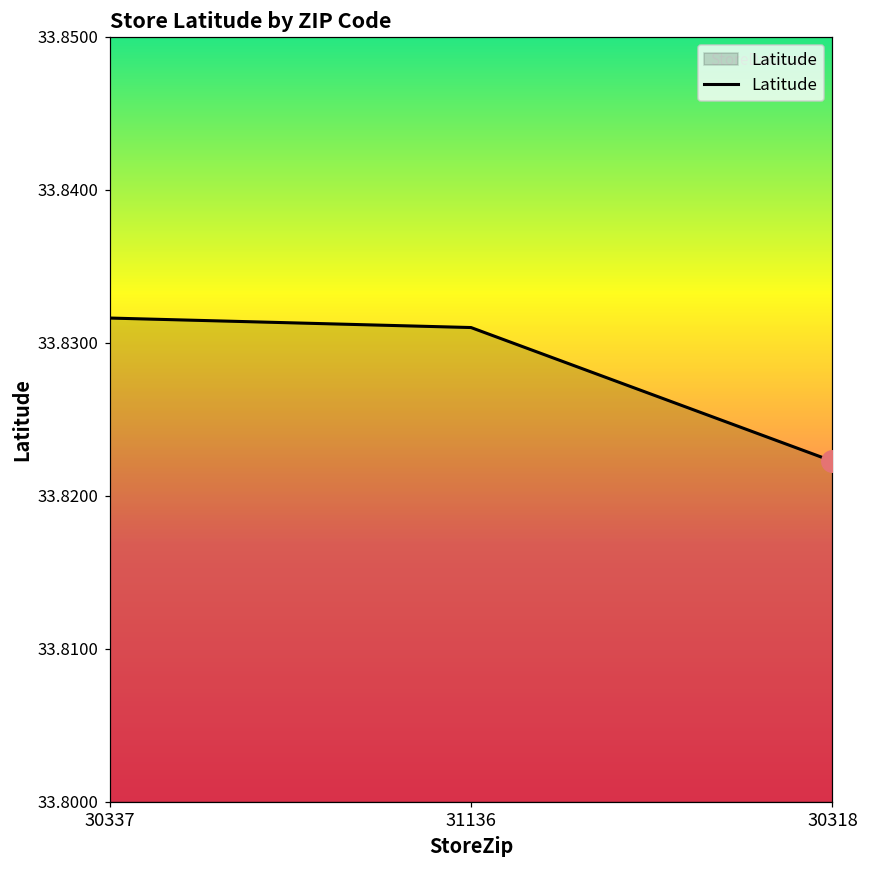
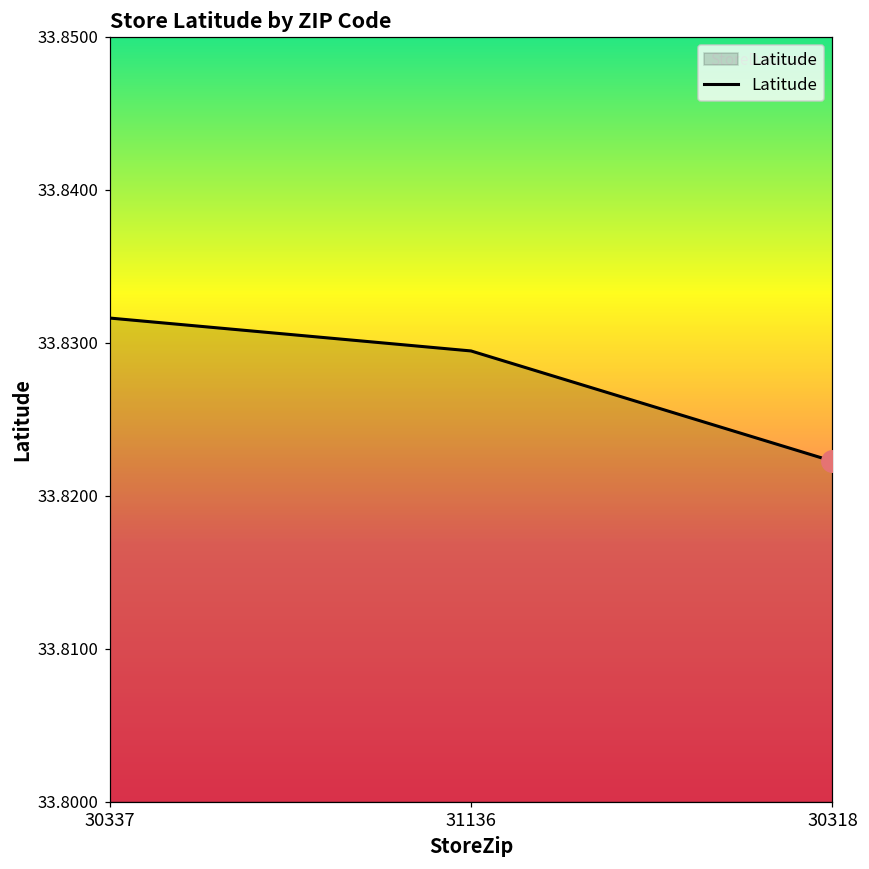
Latitude, 31136: 33.8310 -> 33.8295
